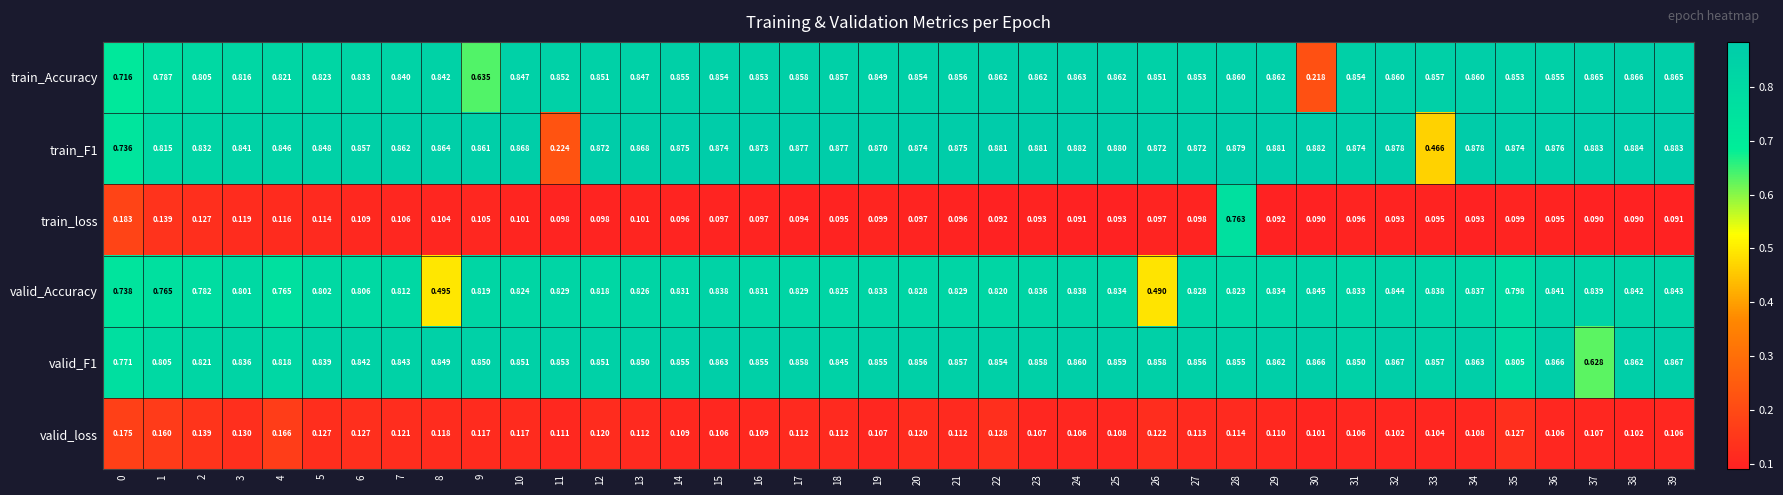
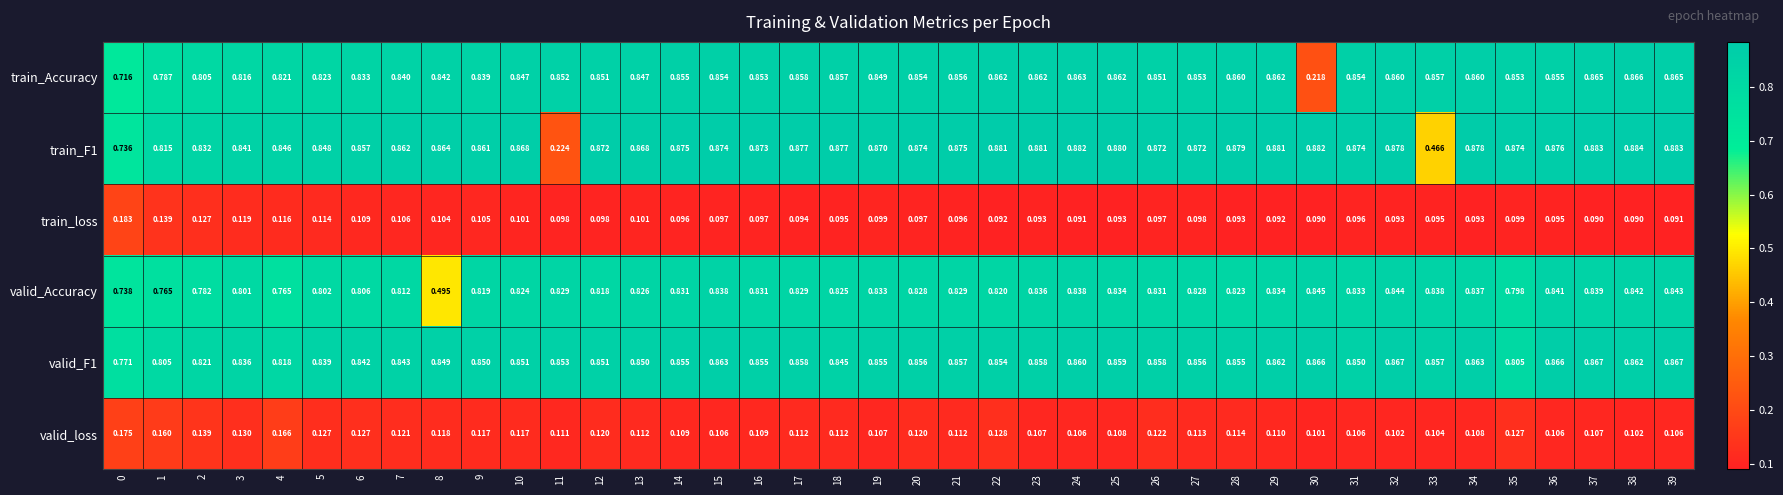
train_Accuracy, 9: 0.635 -> 0.839
train_loss, 28: 0.763 -> 0.093
valid_Accuracy, 26: 0.490 -> 0.831
valid_F1, 37: 0.628 -> 0.867
